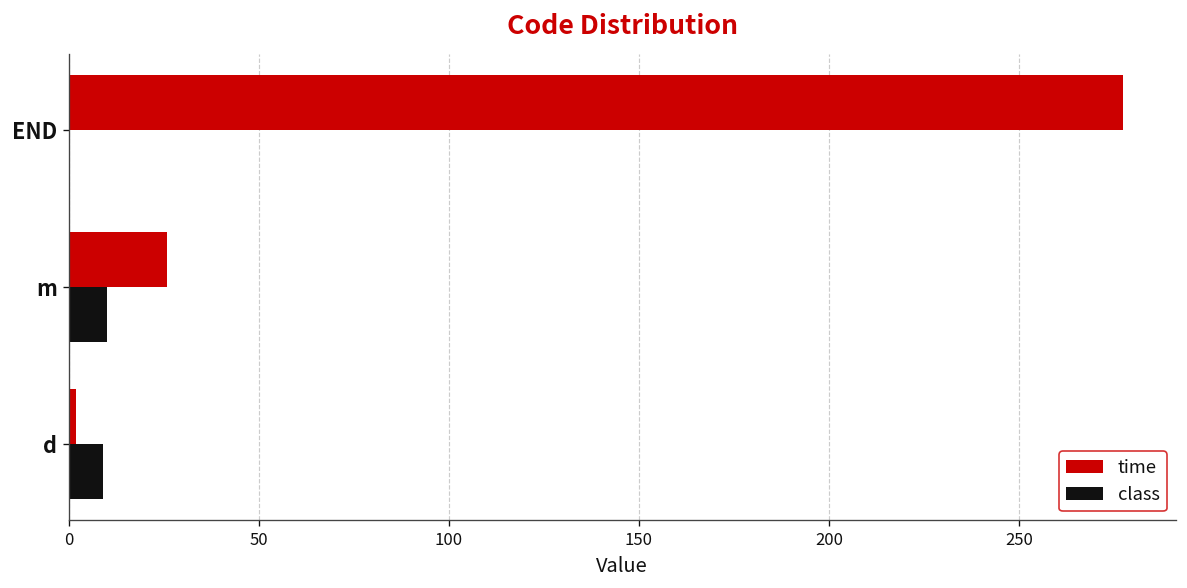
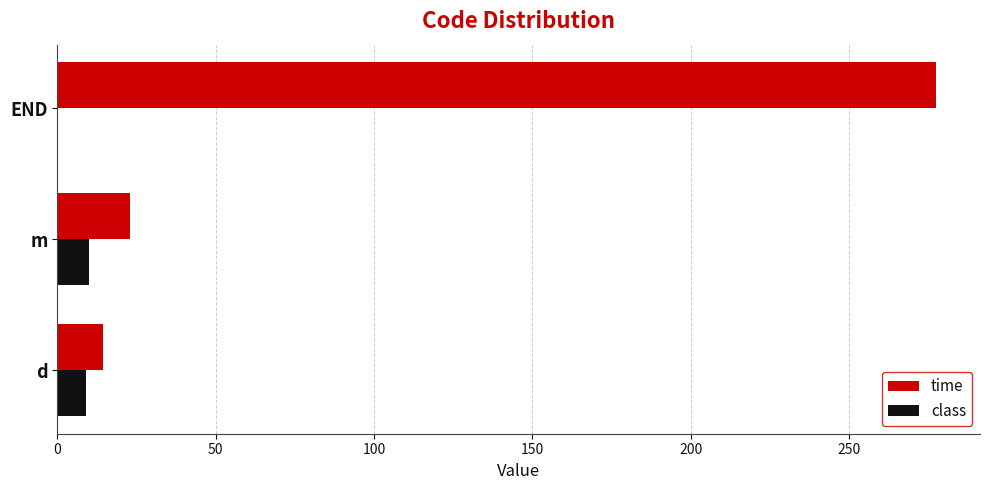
time, m: 26 -> 23
time, d: 2 -> 15
